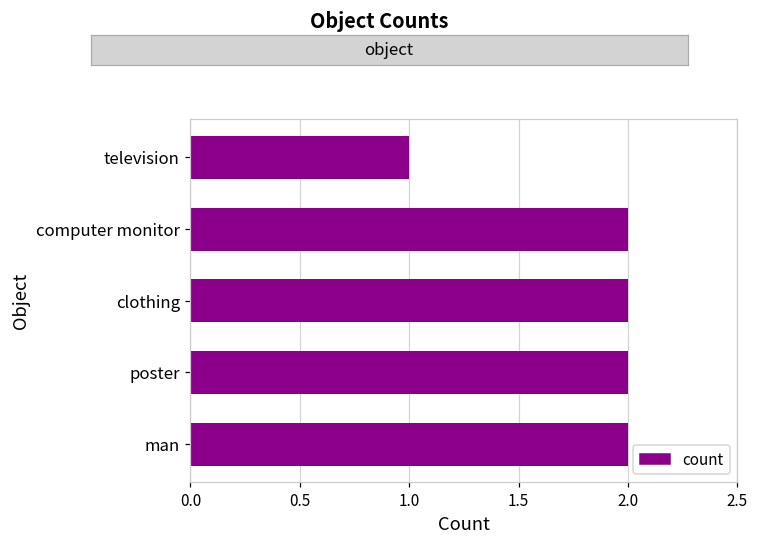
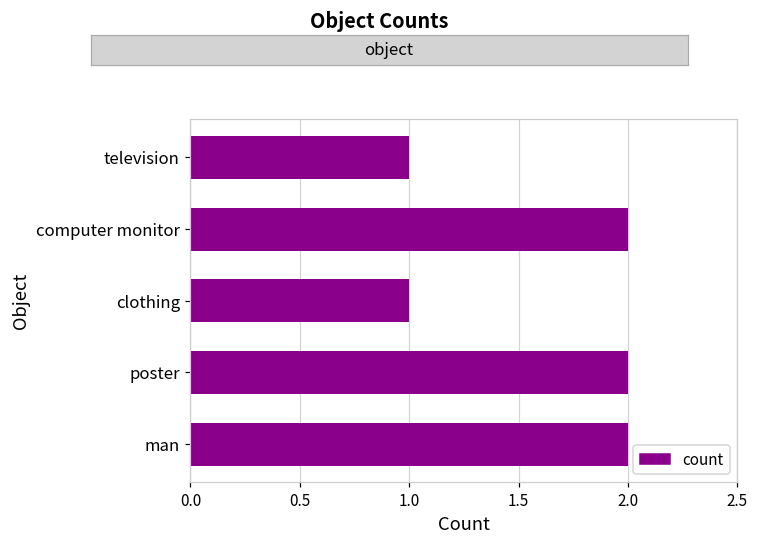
clothing: 2 -> 1
